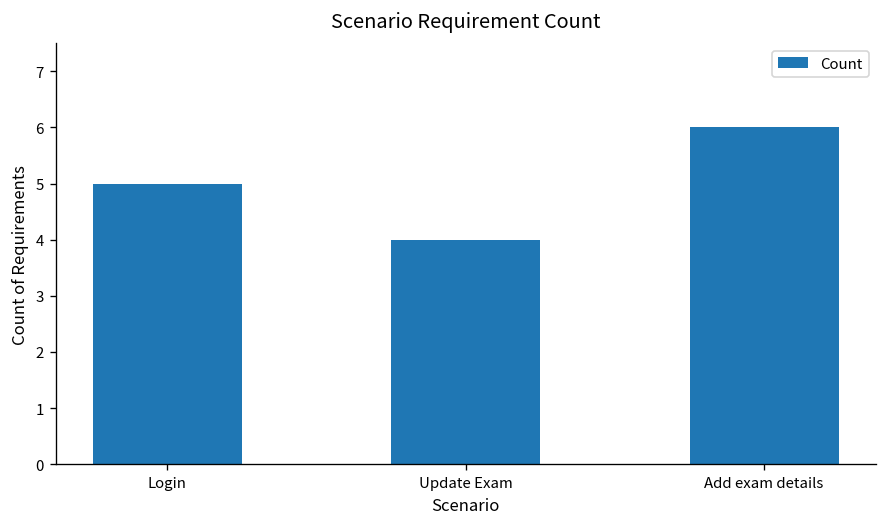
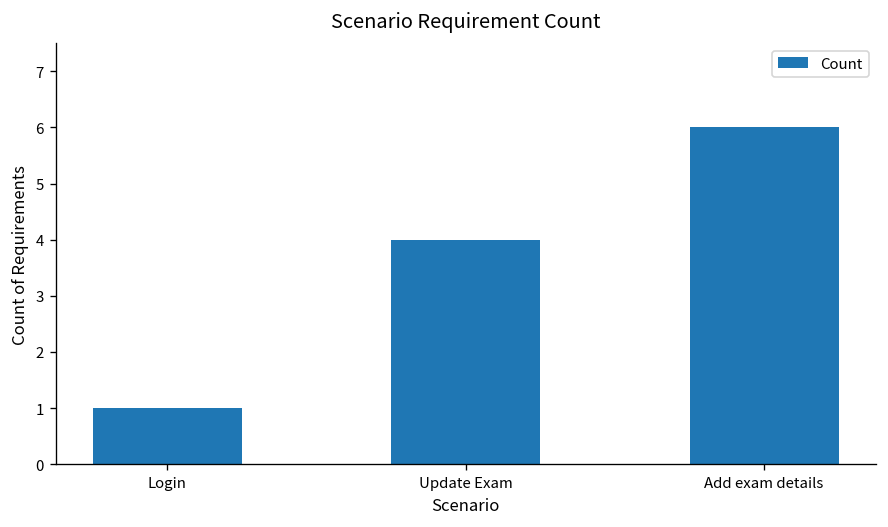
Login: 5 -> 1
